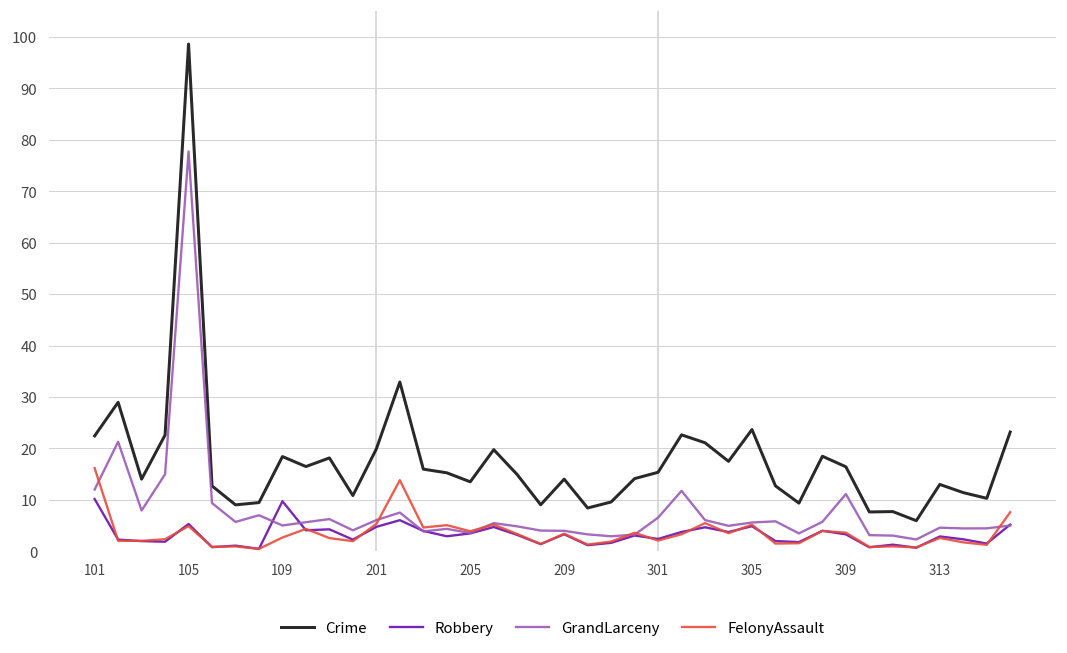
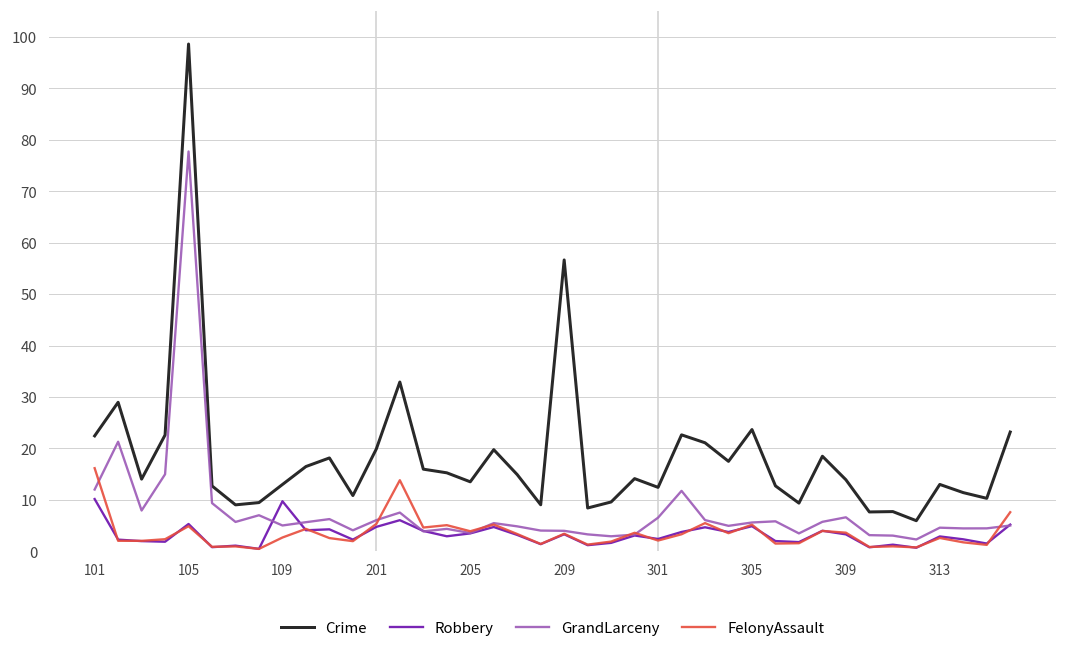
Crime, 109: 18 -> 13
Crime, 209: 14 -> 57
Crime, 301: 15 -> 12
Crime, 309: 16 -> 14
GrandLarceny, 309: 11 -> 7
